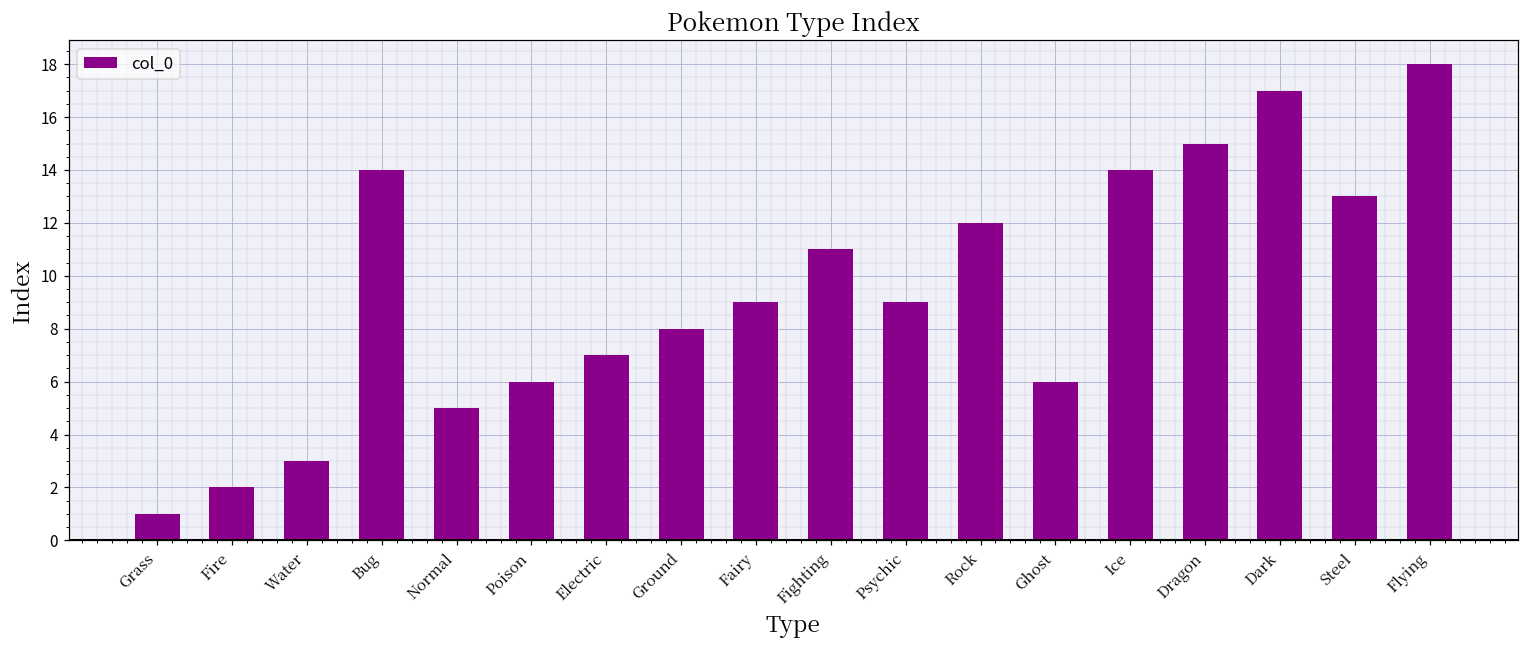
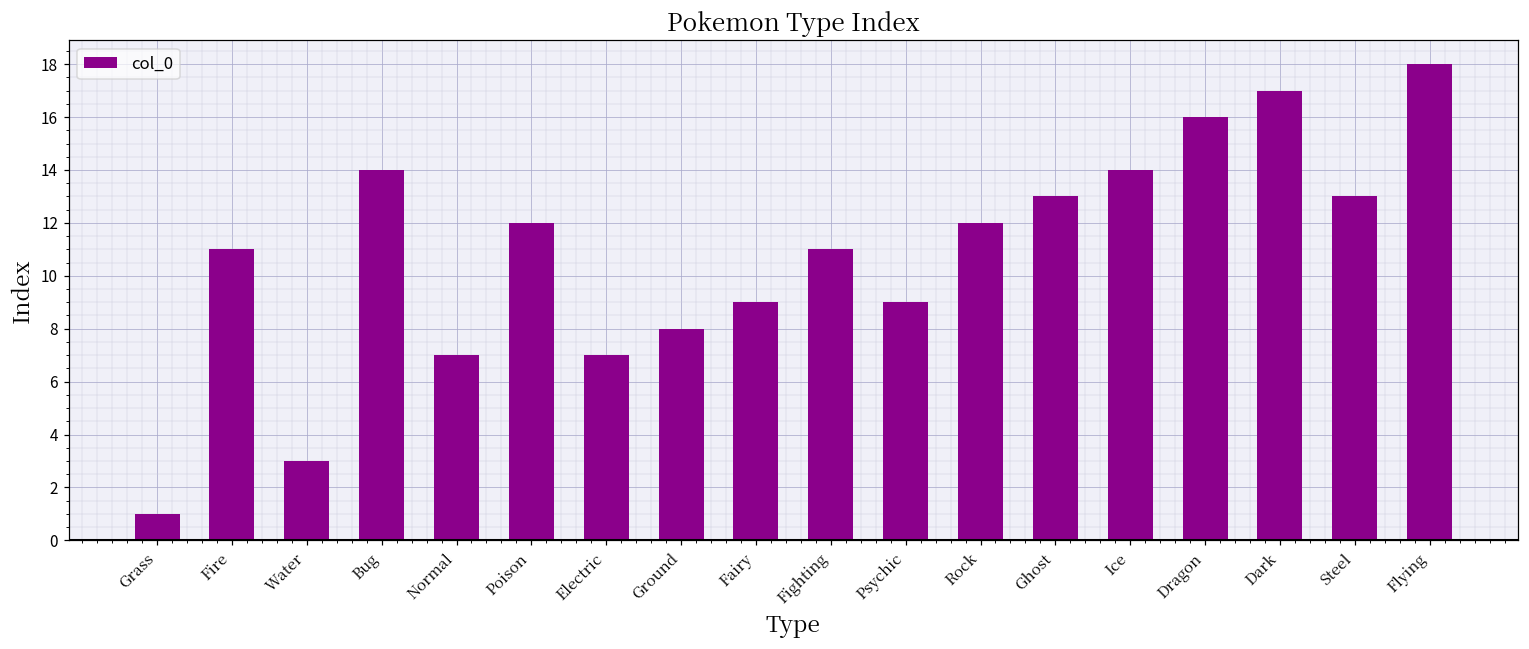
Fire: 2 -> 11
Normal: 5 -> 7
Poison: 6 -> 12
Ghost: 6 -> 13
Dragon: 15 -> 16
